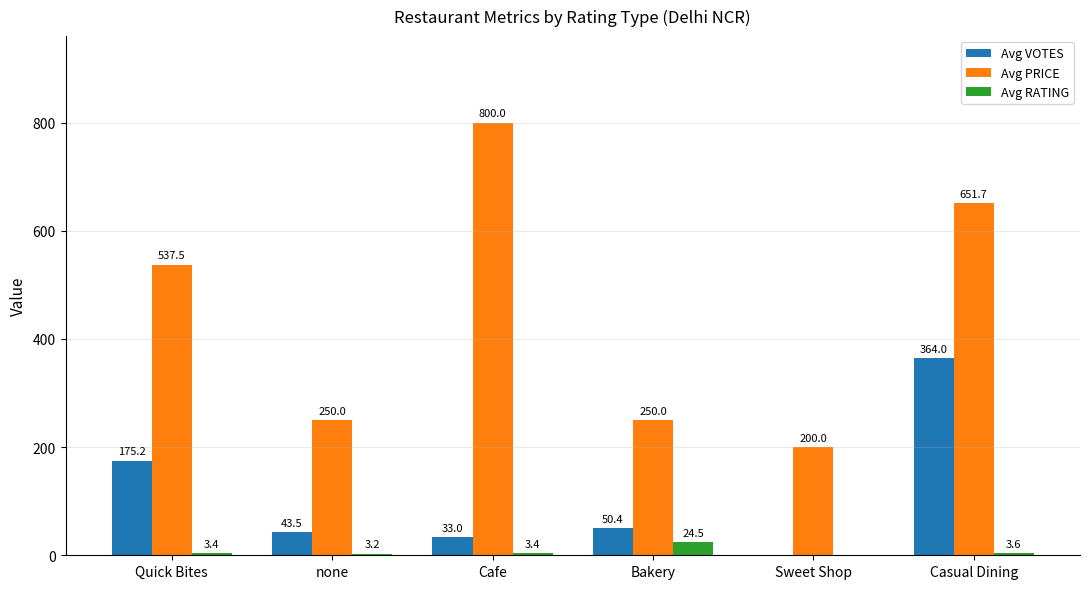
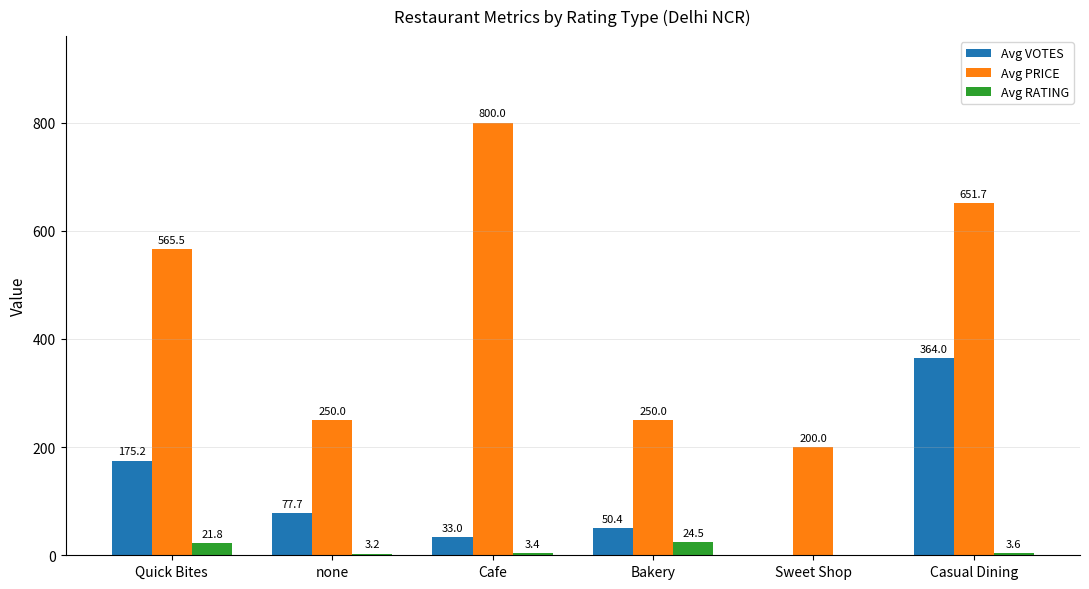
Avg PRICE, Quick Bites: 537.5 -> 565.5
Avg RATING, Quick Bites: 3.4 -> 21.8
Avg VOTES, none: 43.5 -> 77.7
